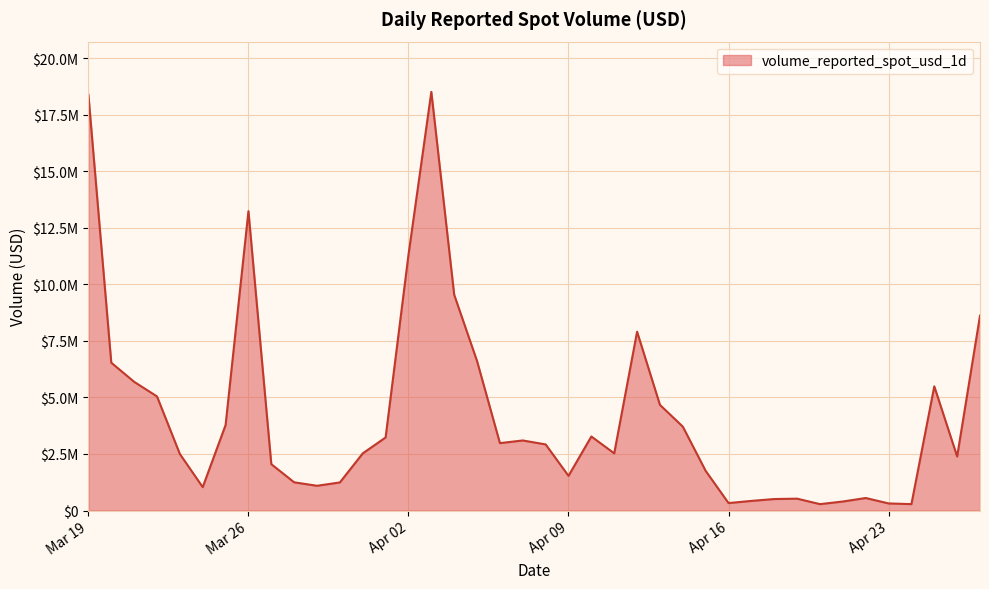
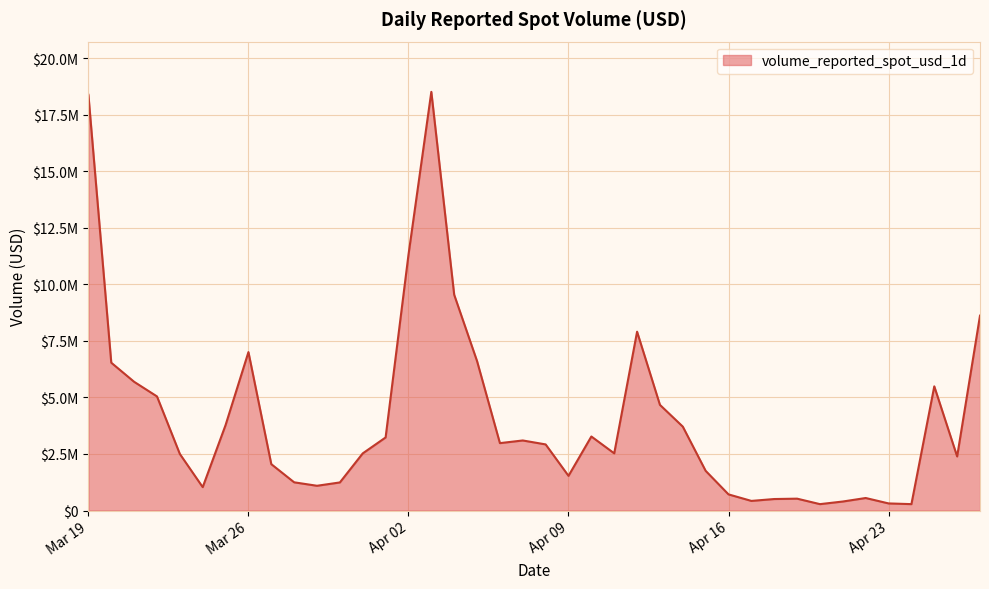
Mar 26: $13200000 -> $7000000
Apr 16: $300000 -> $700000
